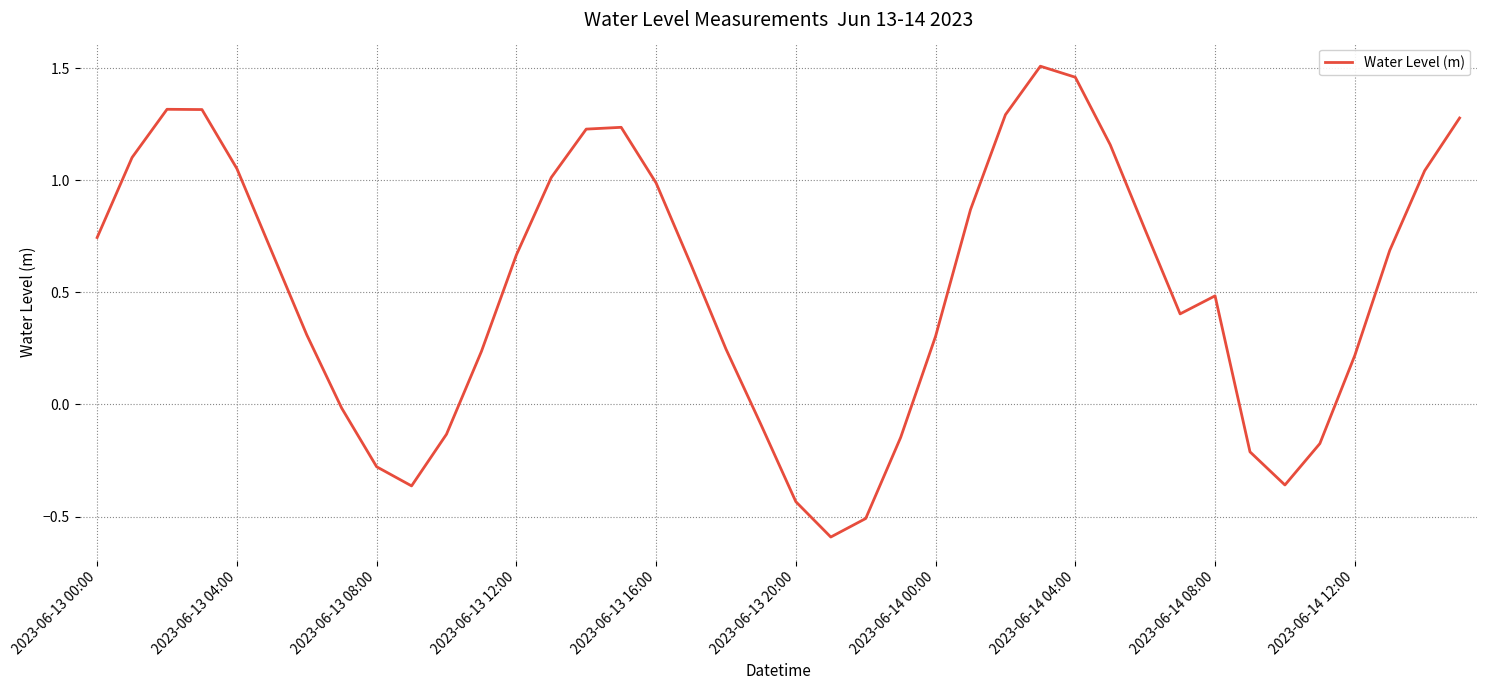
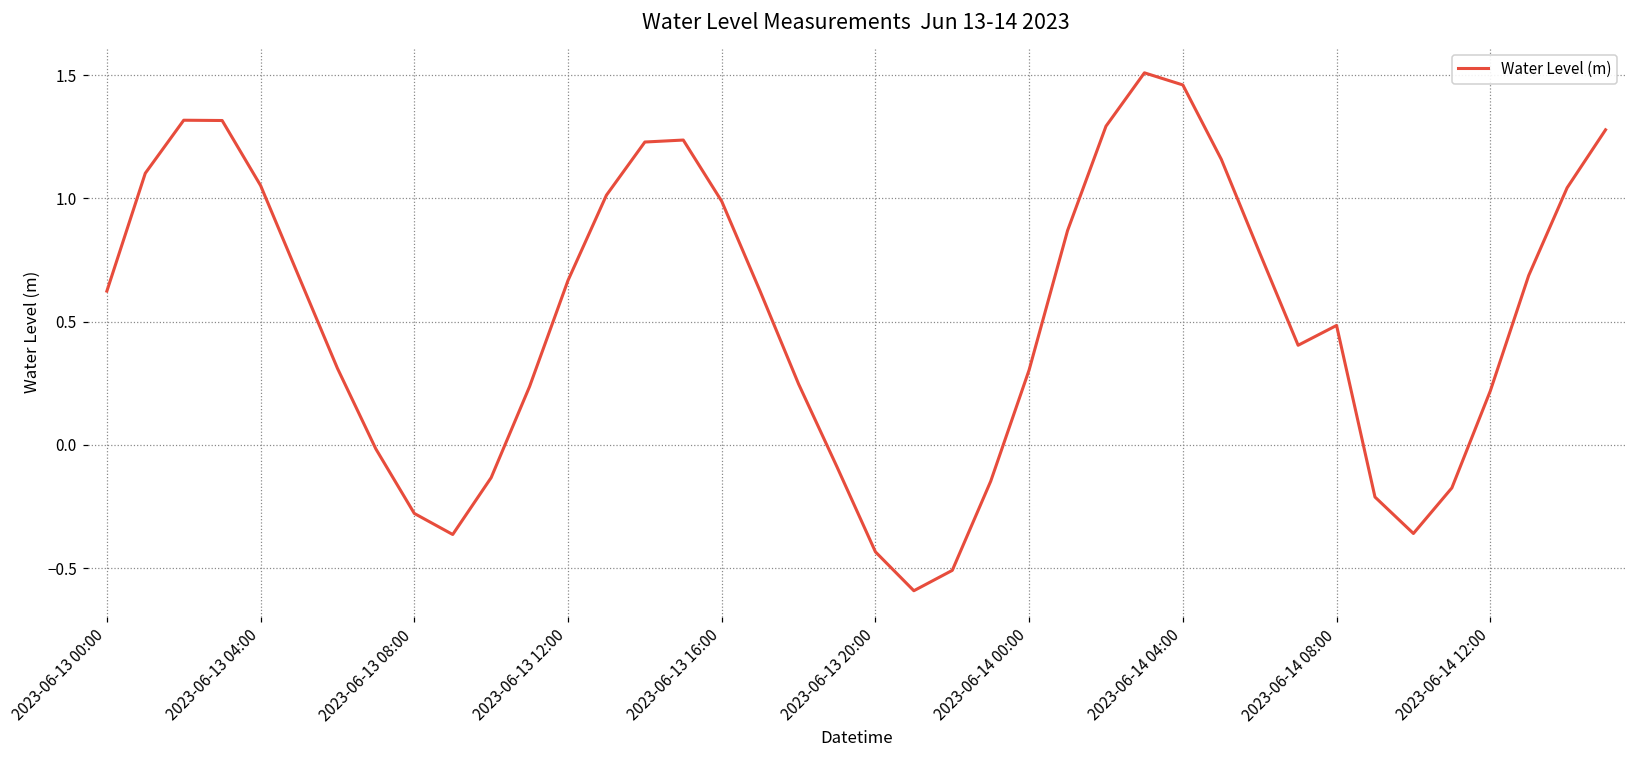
2023-06-13 00:00: 0.74 -> 0.62
